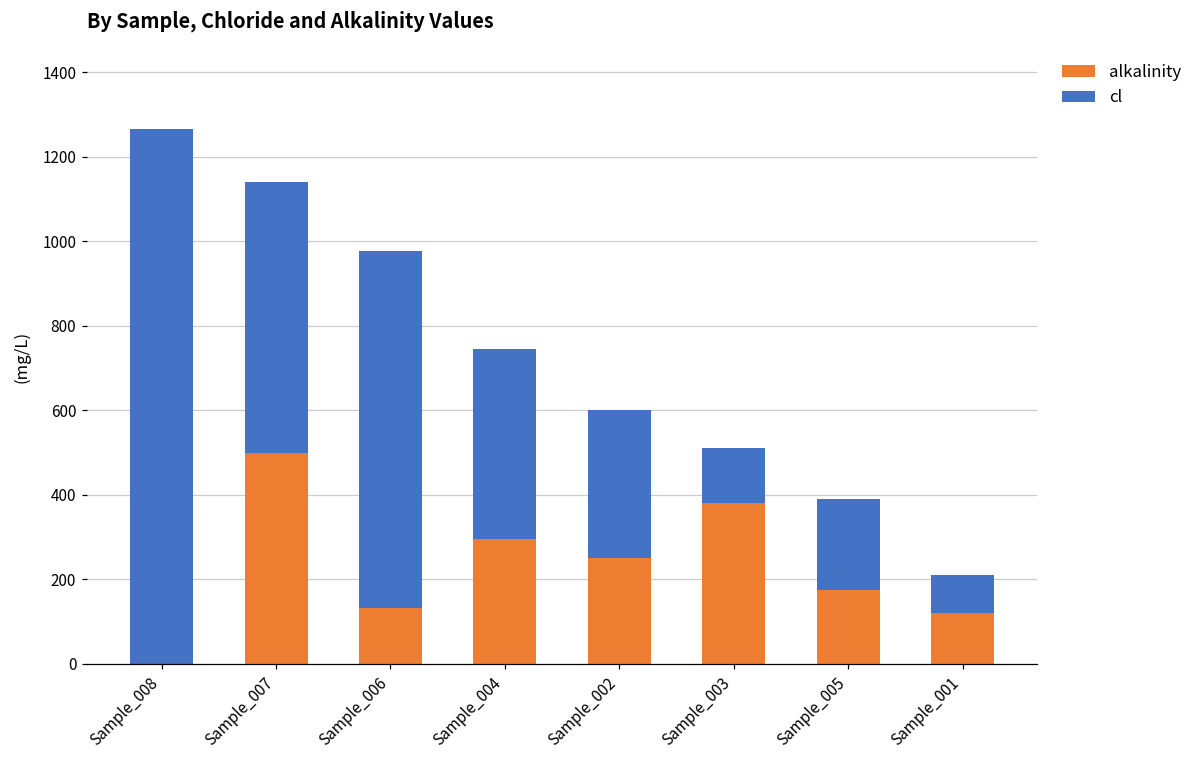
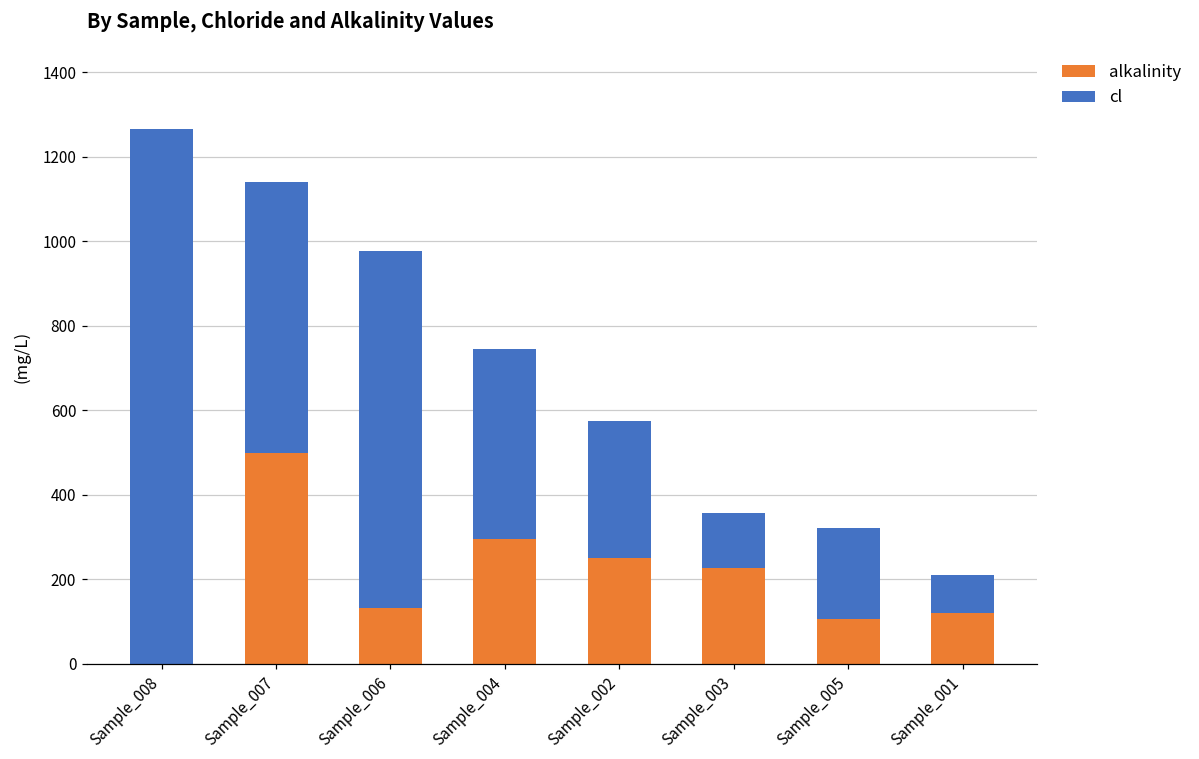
cl, Sample_002: 350 -> 330
alkalinity, Sample_003: 380 -> 230
alkalinity, Sample_005: 180 -> 110
